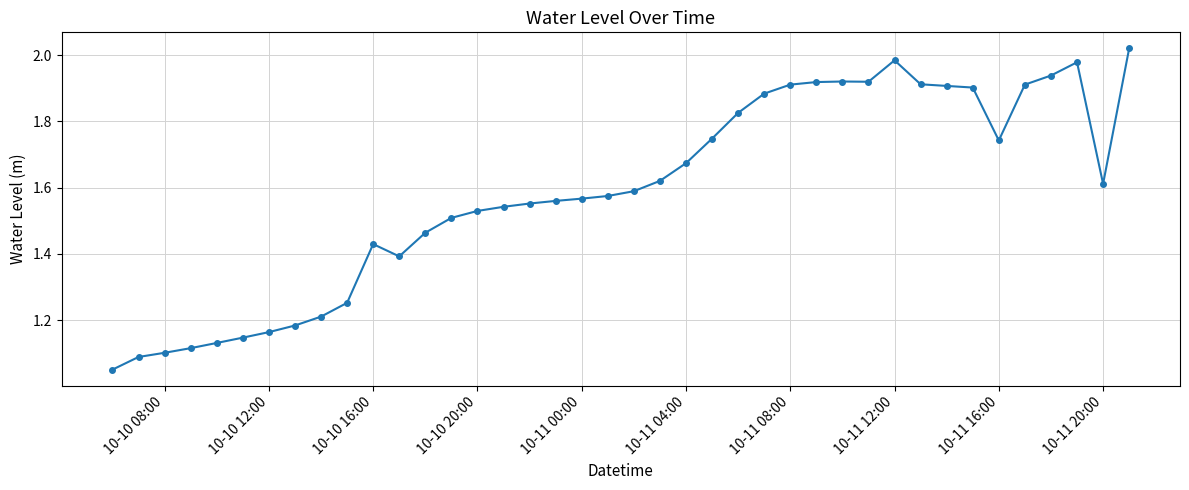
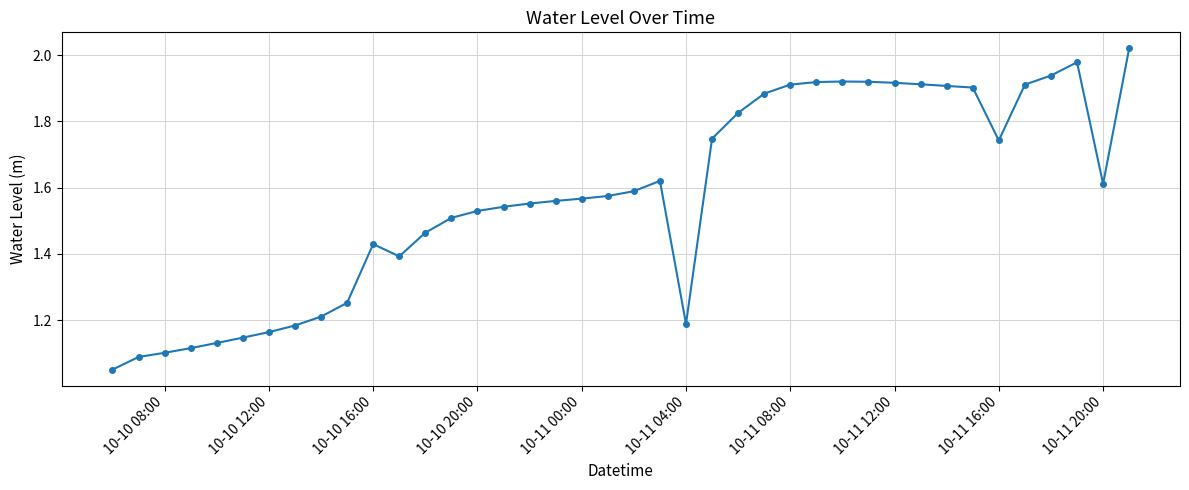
10-11 04:00: 1.67 -> 1.19
10-11 12:00: 1.98 -> 1.92
